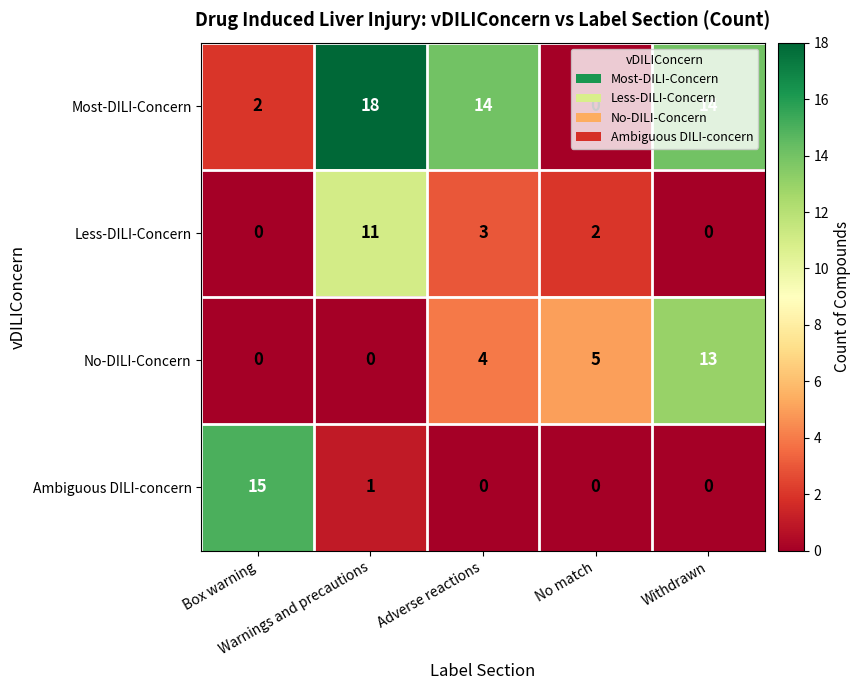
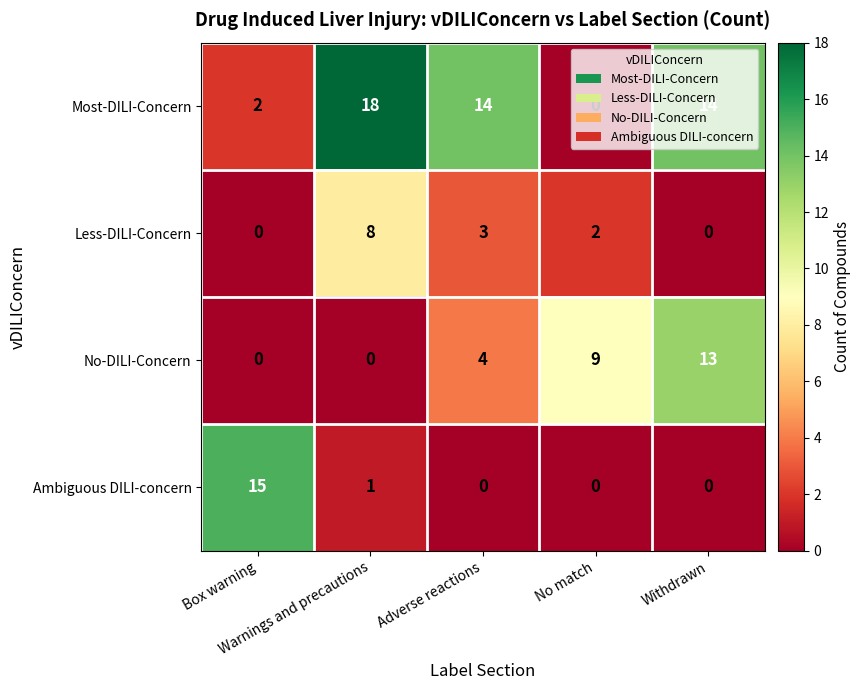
Less-DILI-Concern, Warnings and precautions: 11 -> 8
No-DILI-Concern, No match: 5 -> 9
